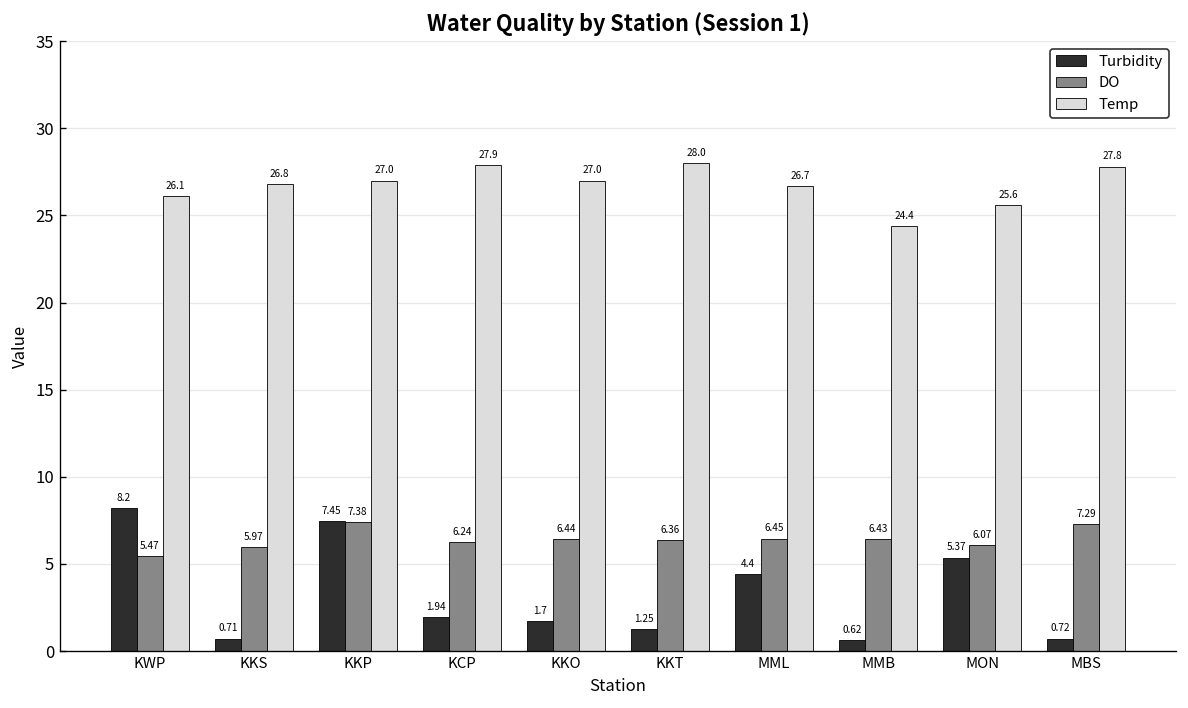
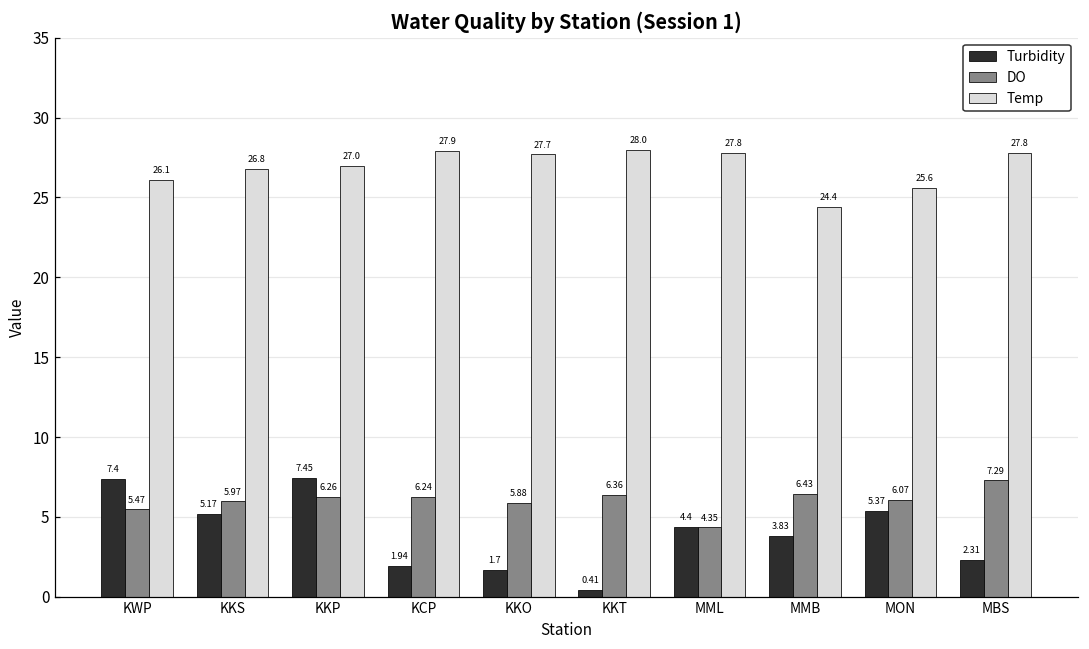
Turbidity, KWP: 8.2 -> 7.4
Turbidity, KKS: 0.71 -> 5.17
DO, KKP: 7.38 -> 6.26
DO, KKO: 6.44 -> 5.88
Temp, KKO: 27.0 -> 27.7
Turbidity, KKT: 1.25 -> 0.41
DO, MML: 6.45 -> 4.35
Temp, MML: 26.7 -> 27.8
Turbidity, MMB: 0.62 -> 3.83
Turbidity, MBS: 0.72 -> 2.31
